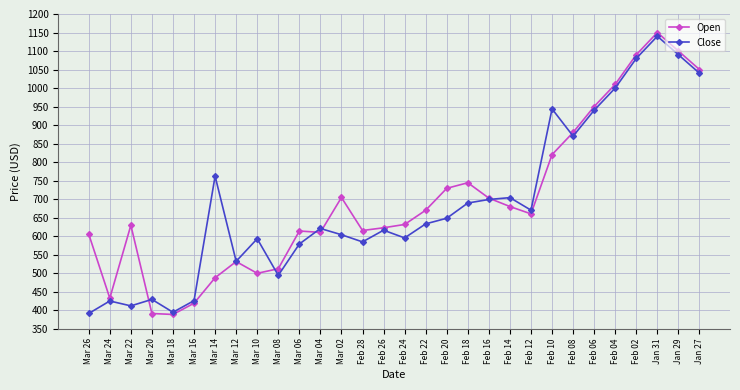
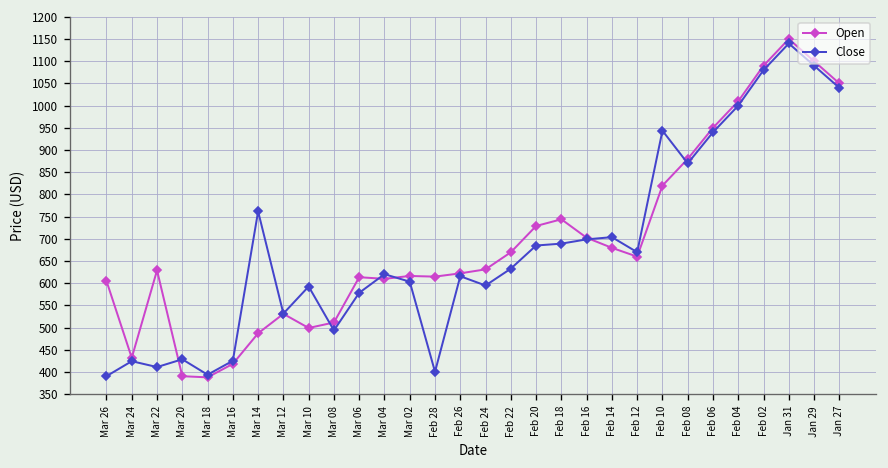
Open, Mar 02: 700 -> 620
Close, Feb 28: 580 -> 400
Close, Feb 20: 650 -> 690
